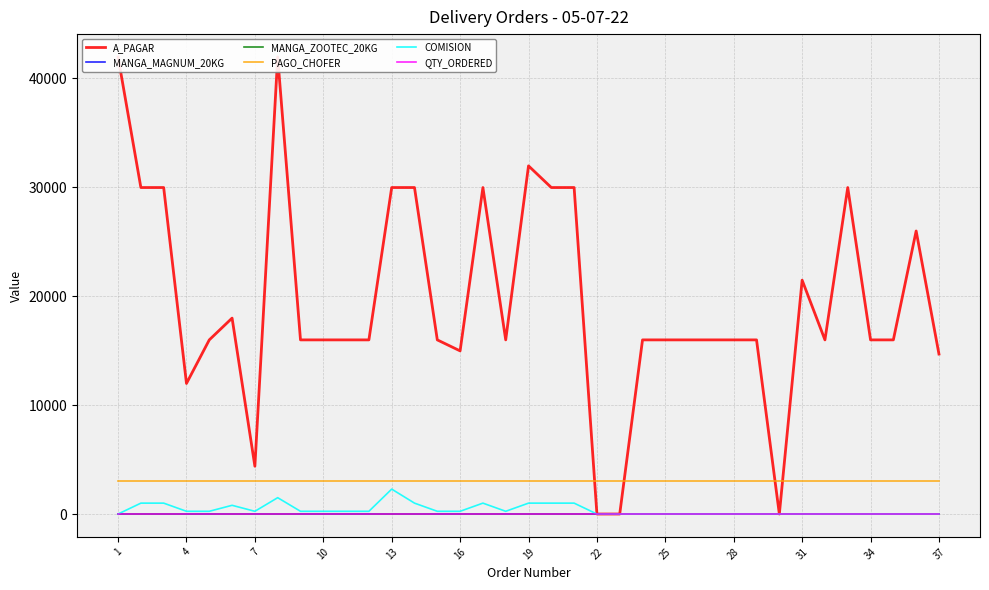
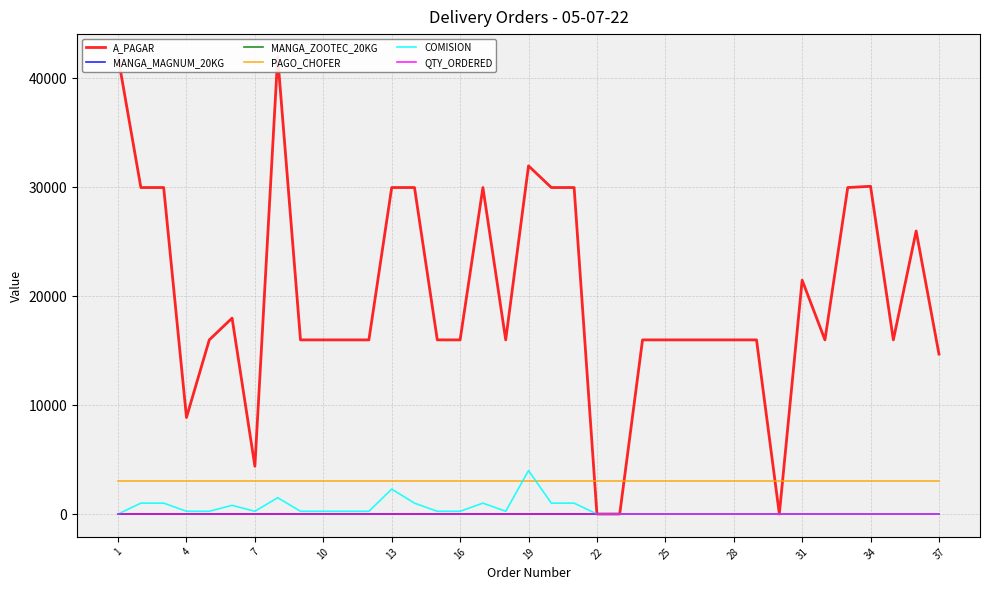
A_PAGAR, 4: 12000 -> 8900
A_PAGAR, 16: 15000 -> 16000
COMISION, 19: 1000 -> 4000
A_PAGAR, 34: 16000 -> 30100
